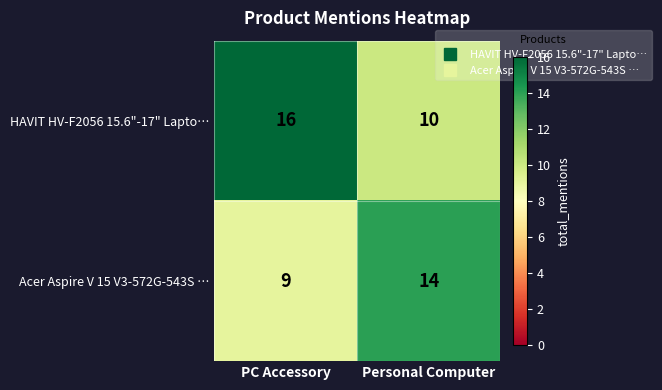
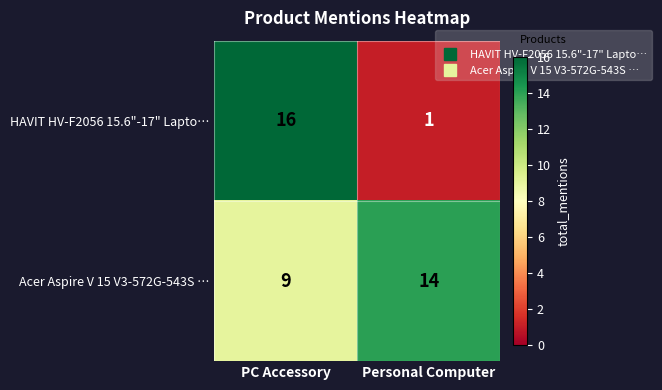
HAVIT HV-F2056 15.6"-17" Lapto…, Personal Computer: 10 -> 1
